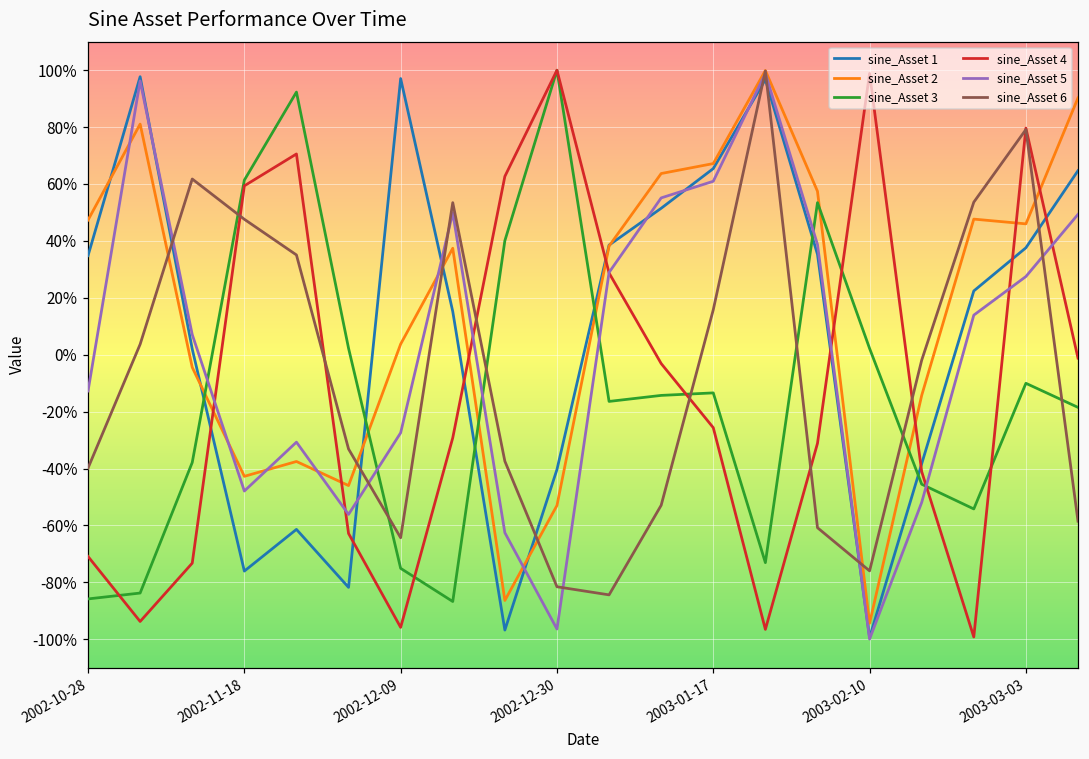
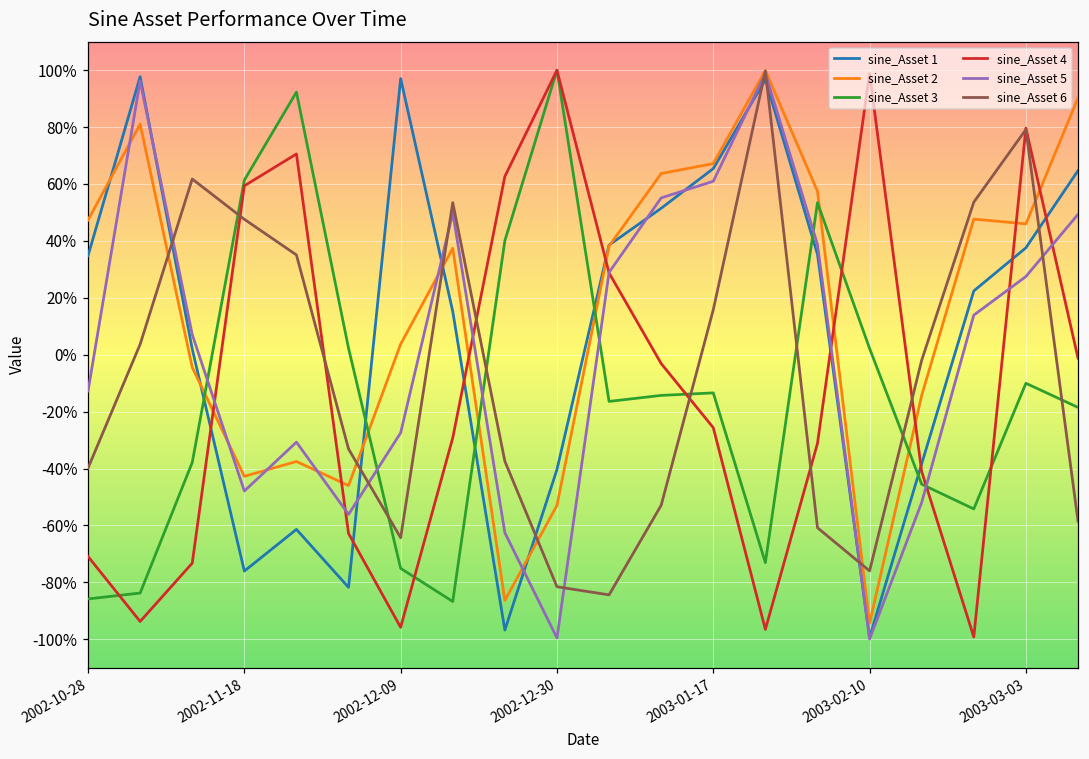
sine_Asset 5, 2002-12-30: -96% -> -100%
